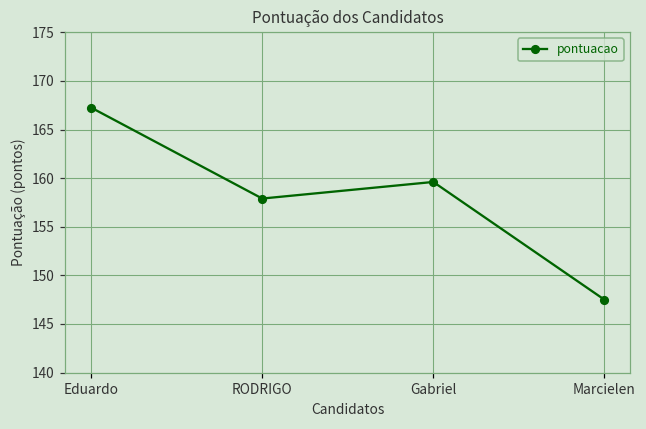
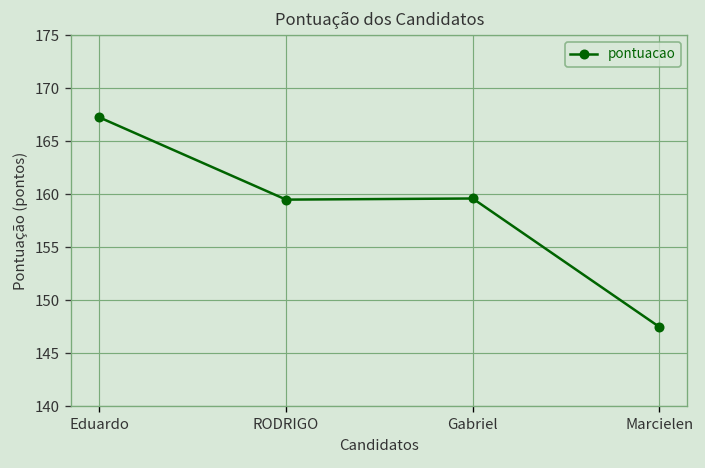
RODRIGO: 158 -> 160
